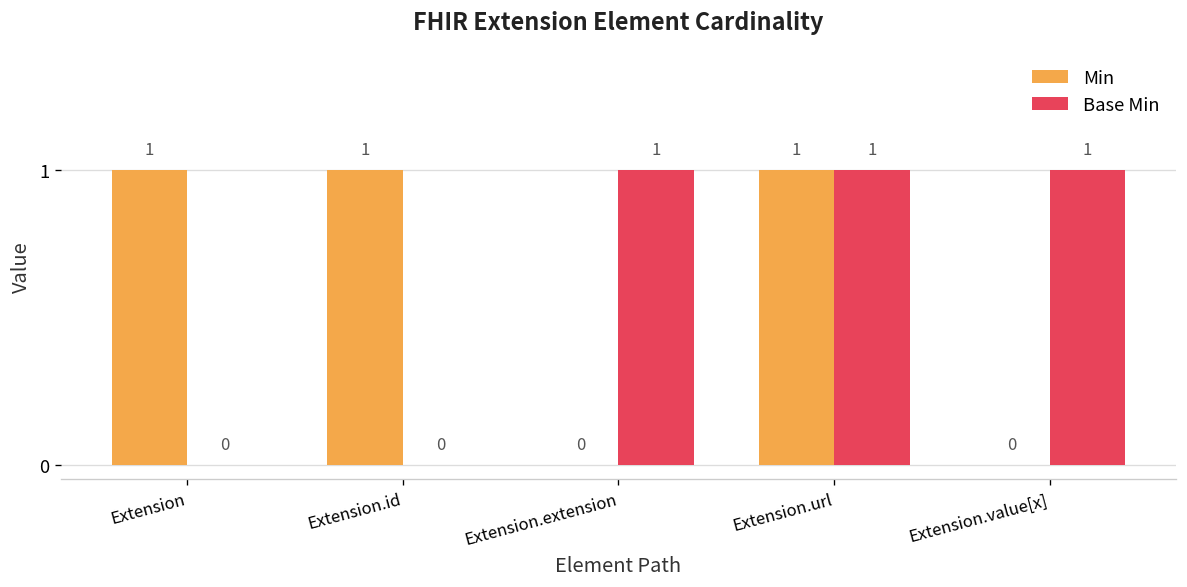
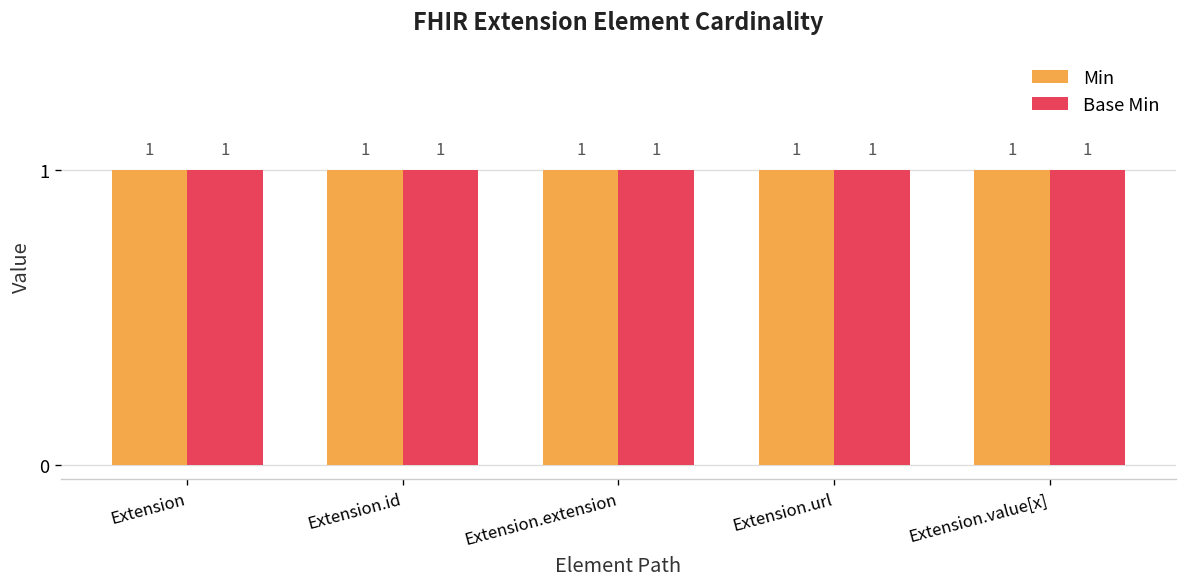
Base Min, Extension: 0 -> 1
Base Min, Extension.id: 0 -> 1
Min, Extension.extension: 0 -> 1
Min, Extension.value[x]: 0 -> 1
